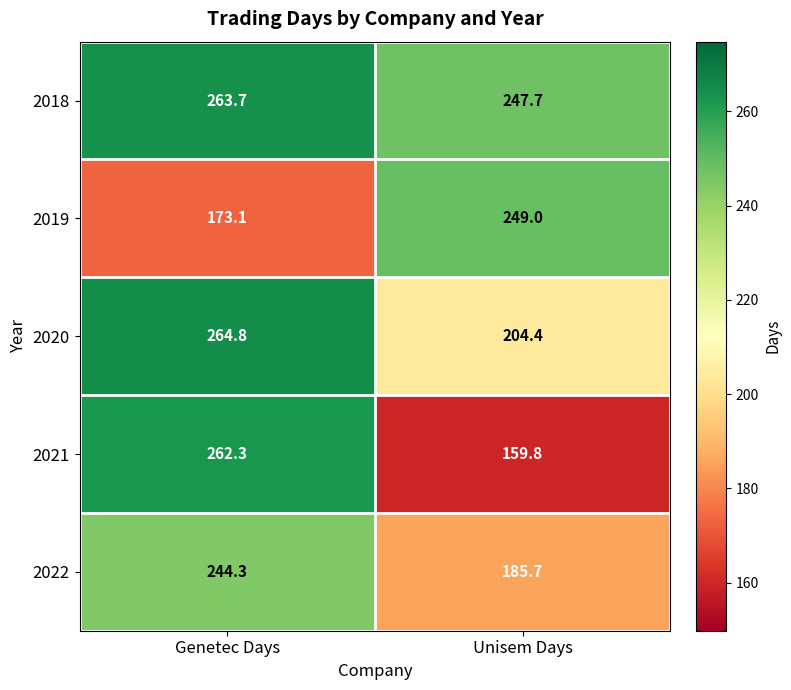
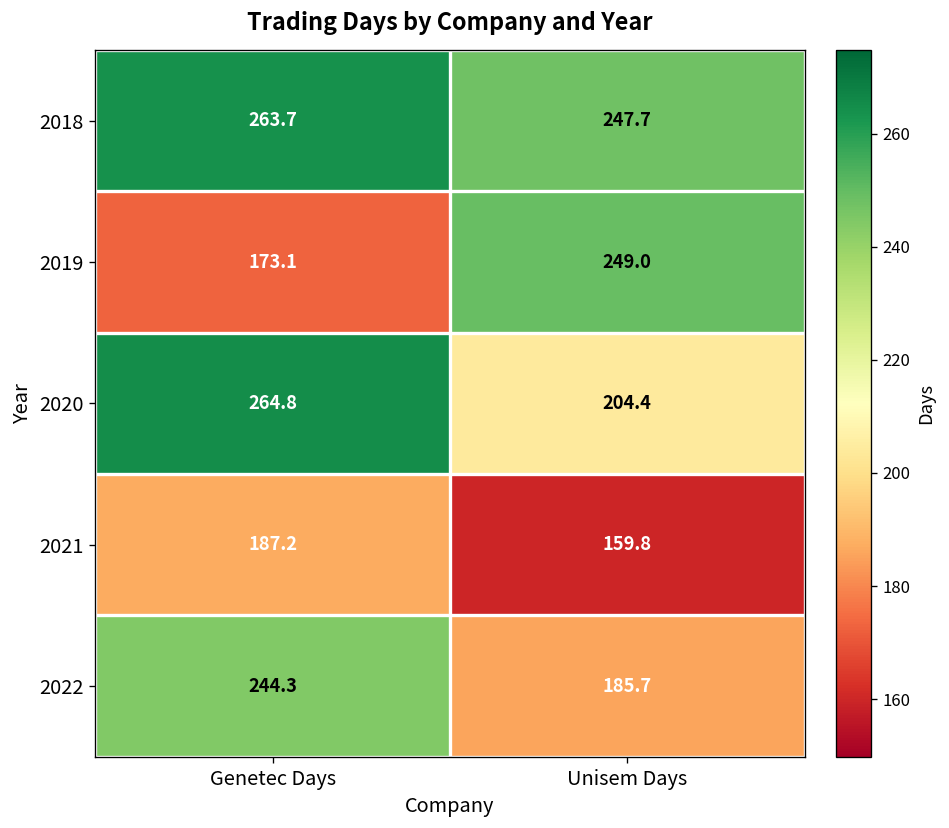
2021, Genetec Days: 262.3 -> 187.2
